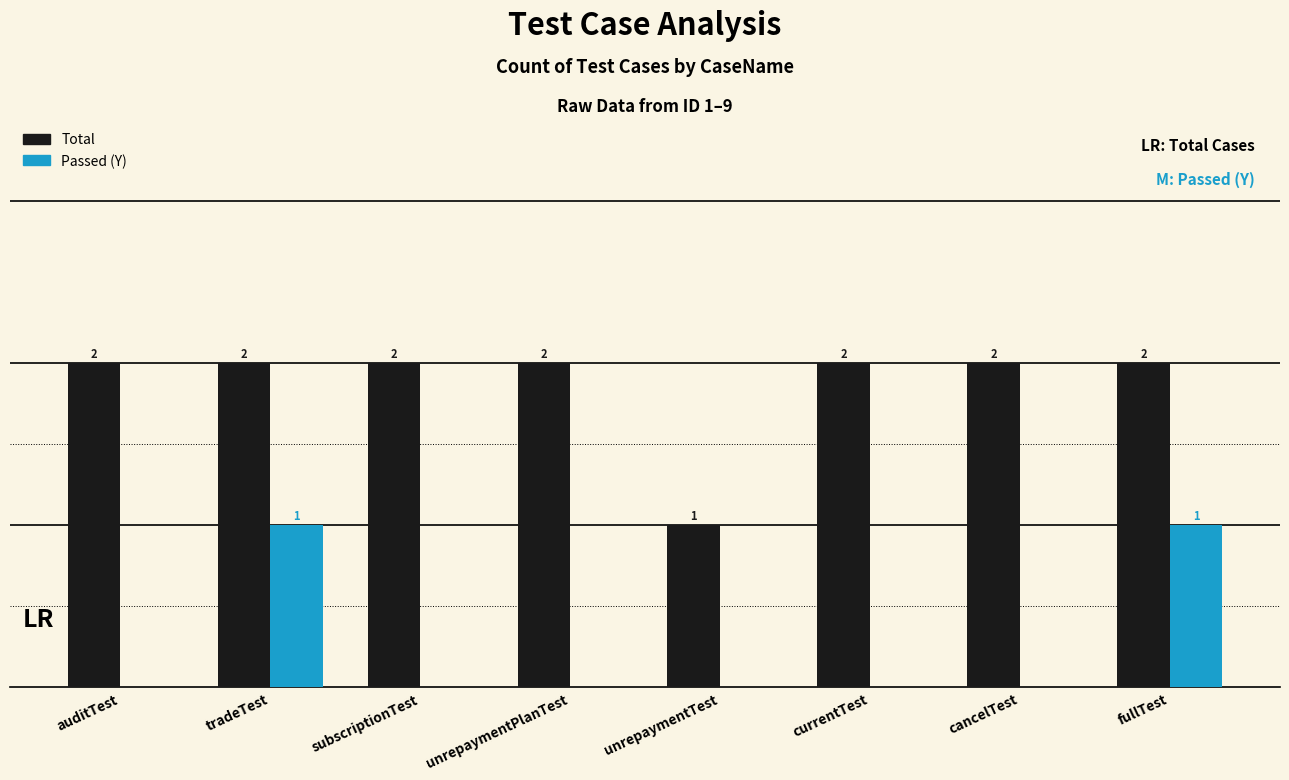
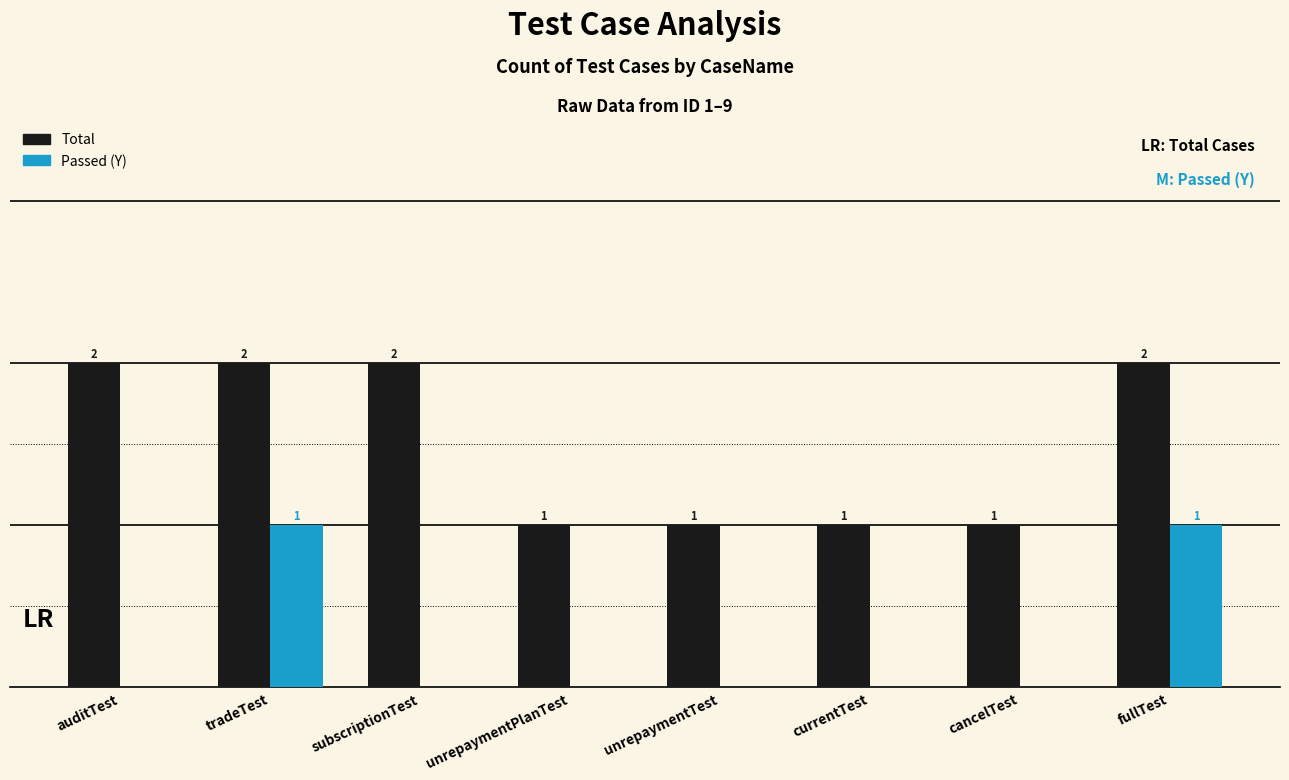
Total, unrepaymentPlanTest: 2 -> 1
Total, currentTest: 2 -> 1
Total, cancelTest: 2 -> 1
